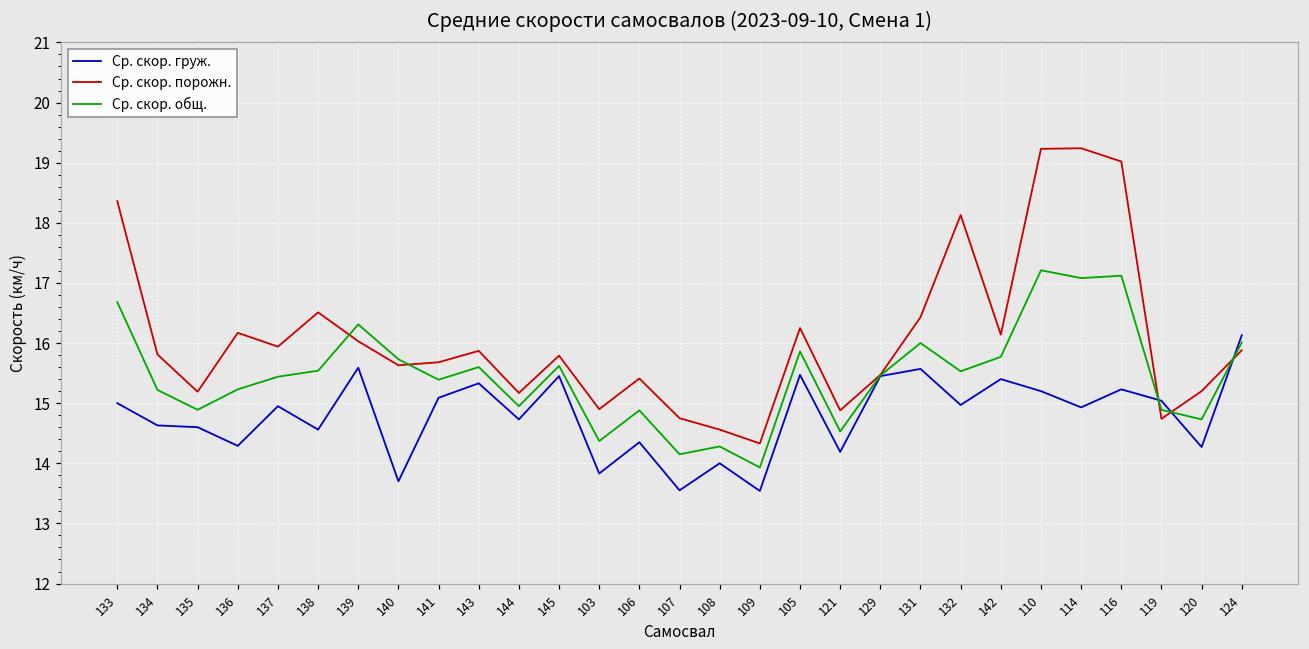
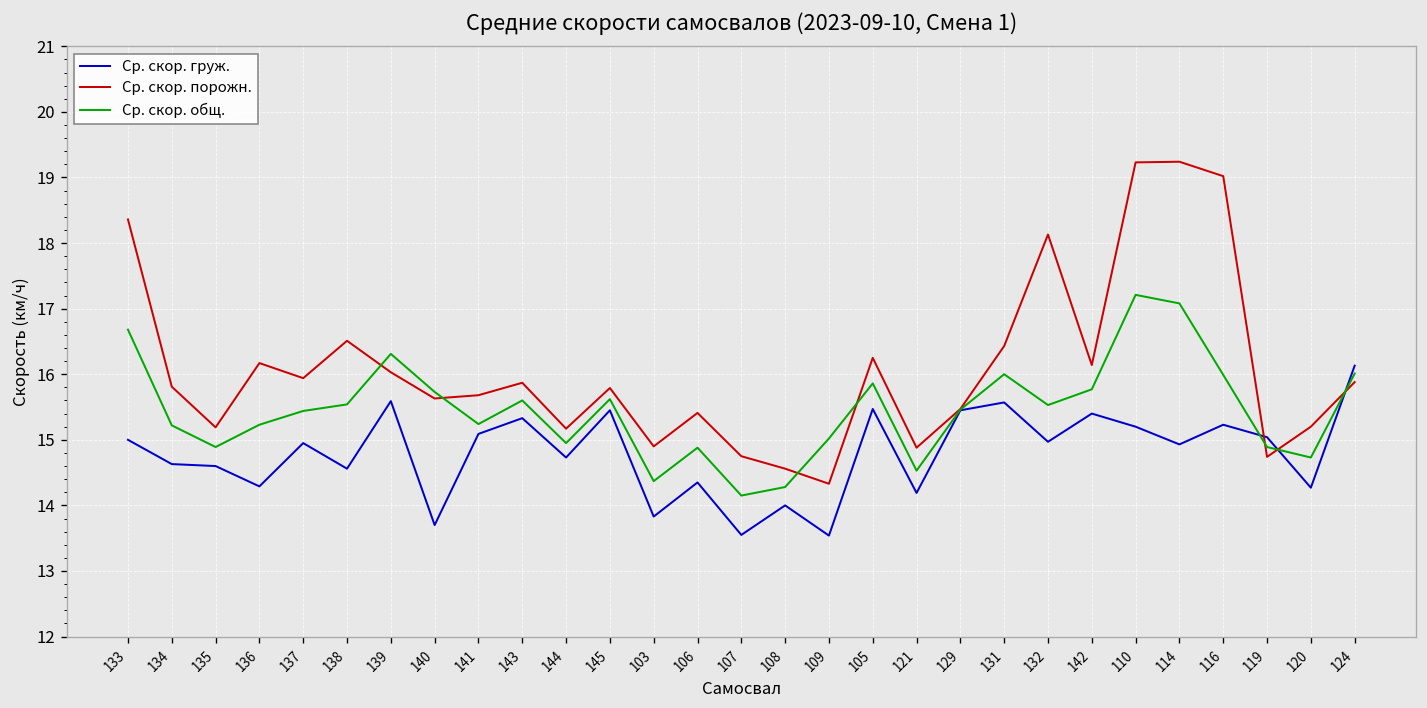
Ср. скор. общ., 141: 15.4 -> 15.2
Ср. скор. общ., 109: 13.9 -> 15.0
Ср. скор. общ., 116: 17.1 -> 16.0
